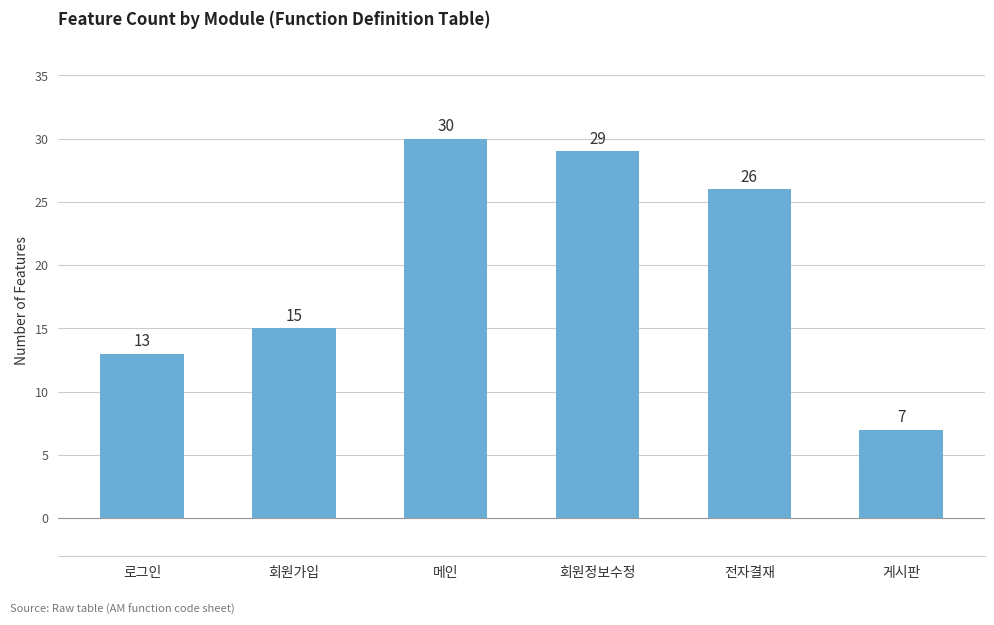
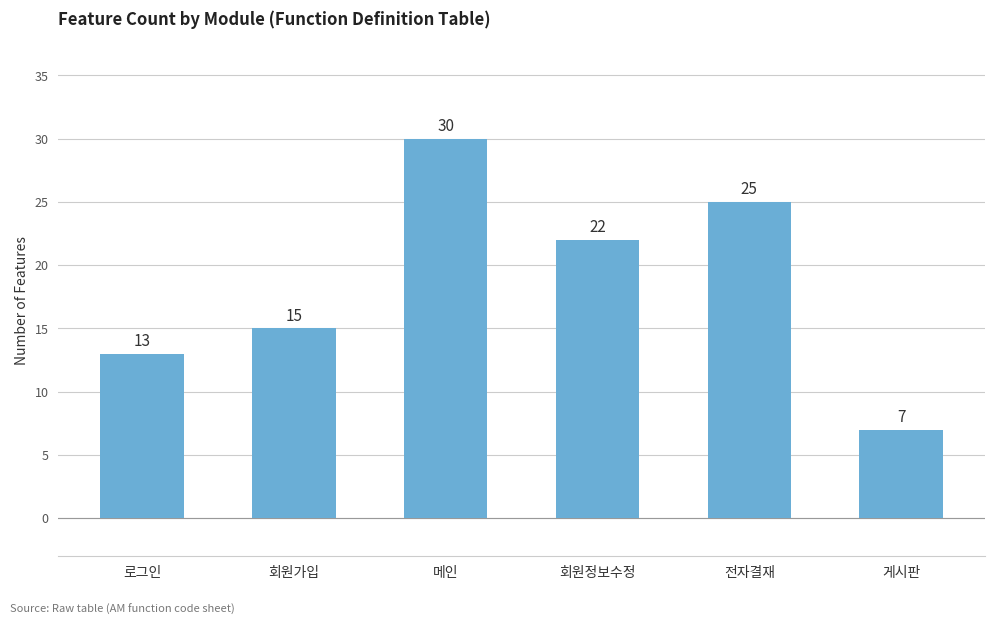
회원정보수정: 29 -> 22
전자결재: 26 -> 25
